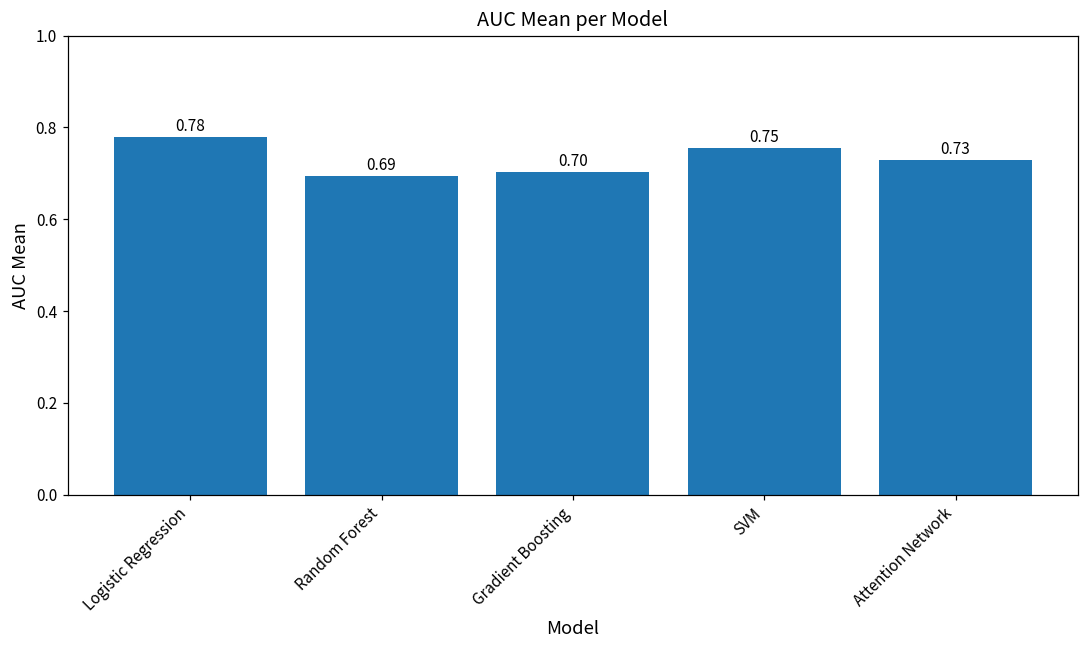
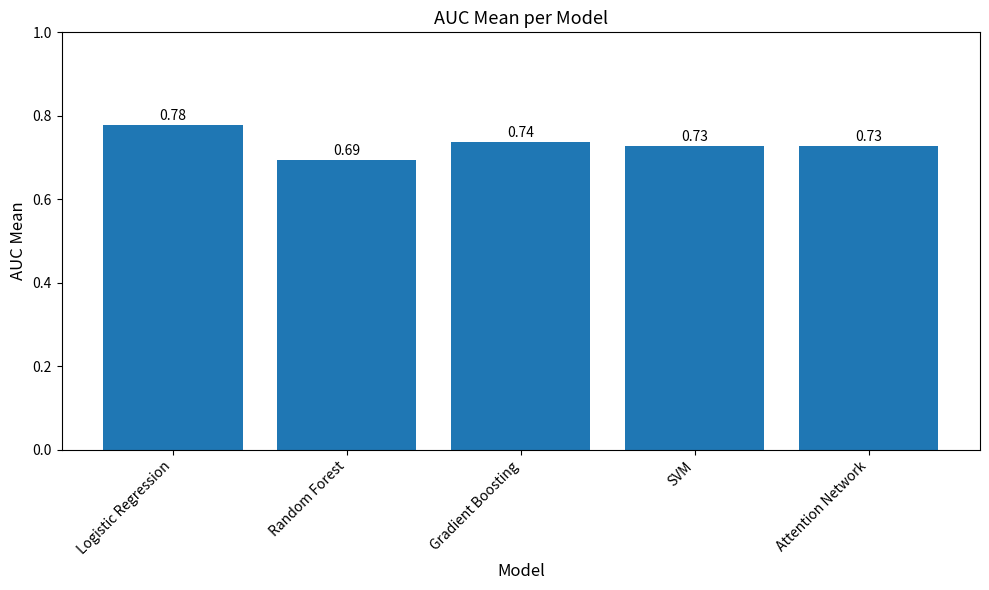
Gradient Boosting: 0.70 -> 0.74
SVM: 0.75 -> 0.73
